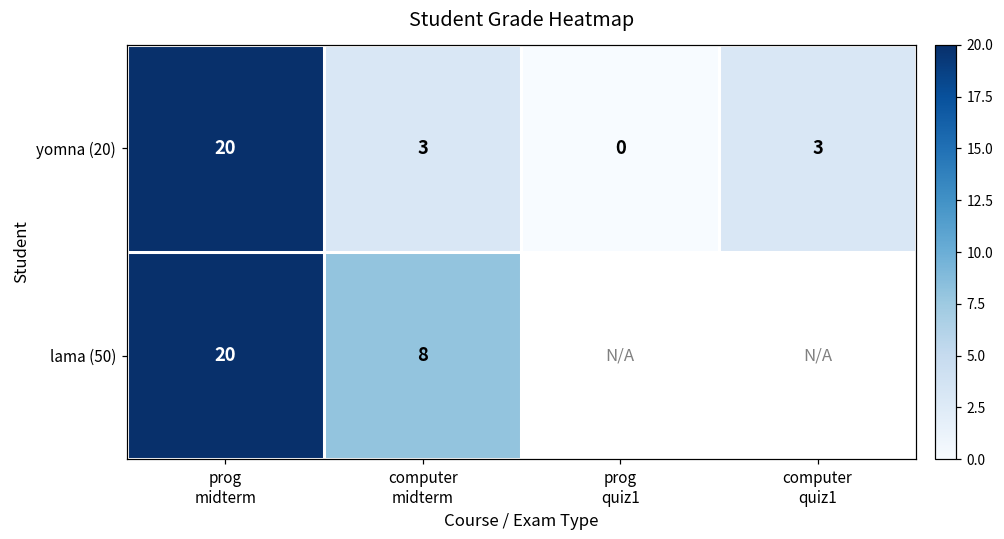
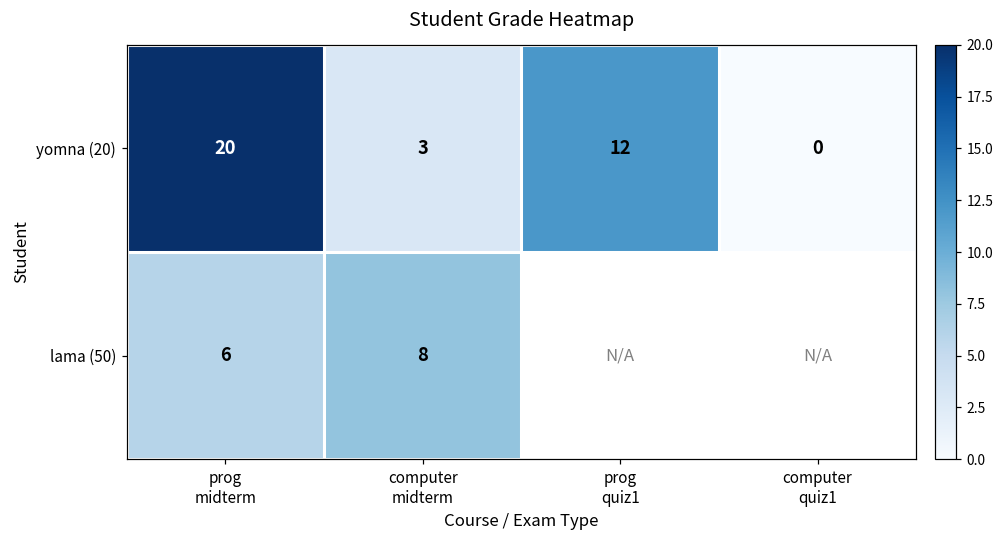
yomna (20), prog quiz1: 0 -> 12
yomna (20), computer quiz1: 3 -> 0
lama (50), prog midterm: 20 -> 6
